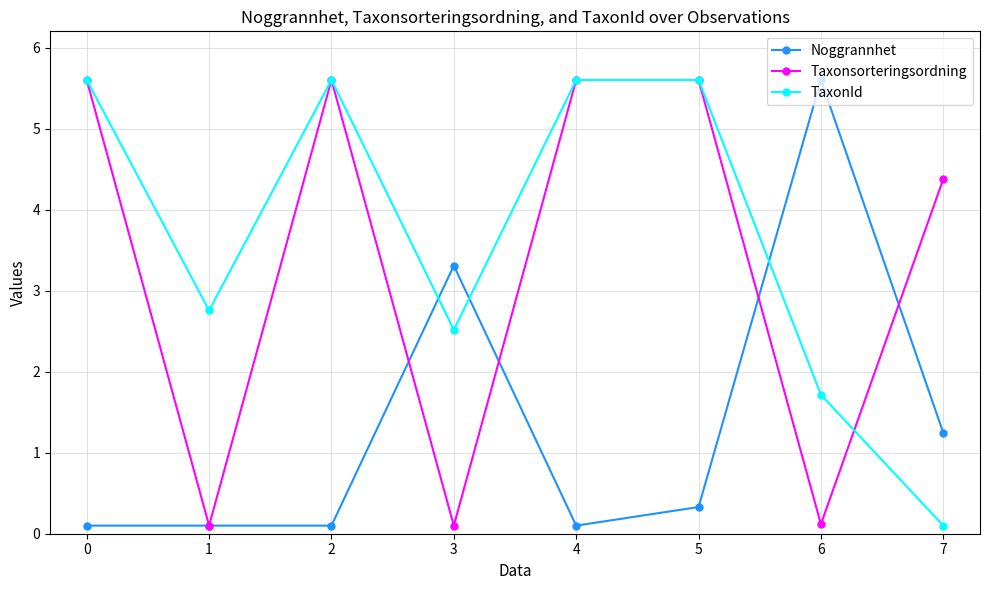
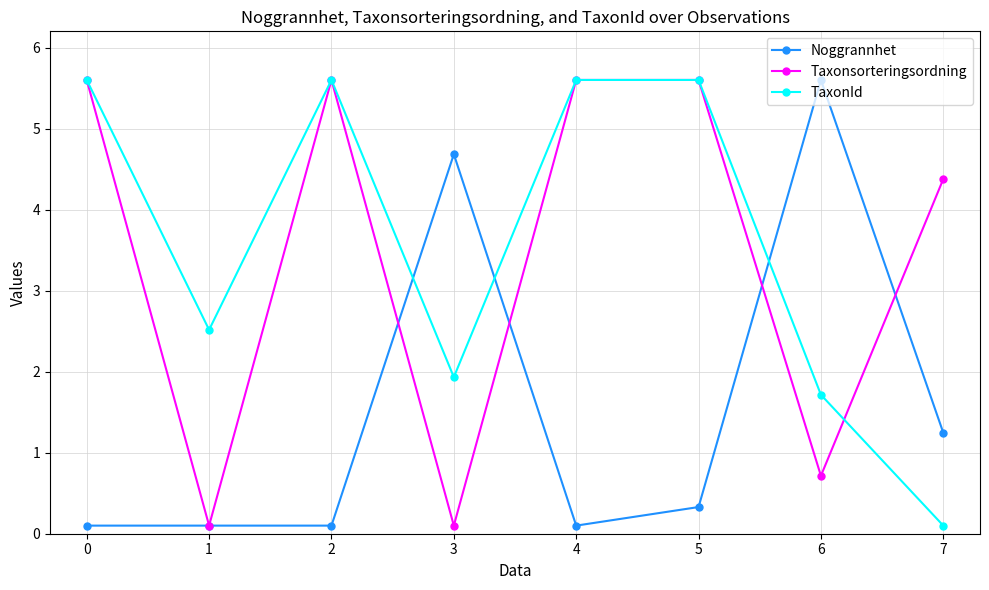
TaxonId, 1: 2.8 -> 2.5
Noggrannhet, 3: 3.3 -> 4.7
TaxonId, 3: 2.5 -> 1.9
Taxonsorteringsordning, 6: 0.1 -> 0.7
